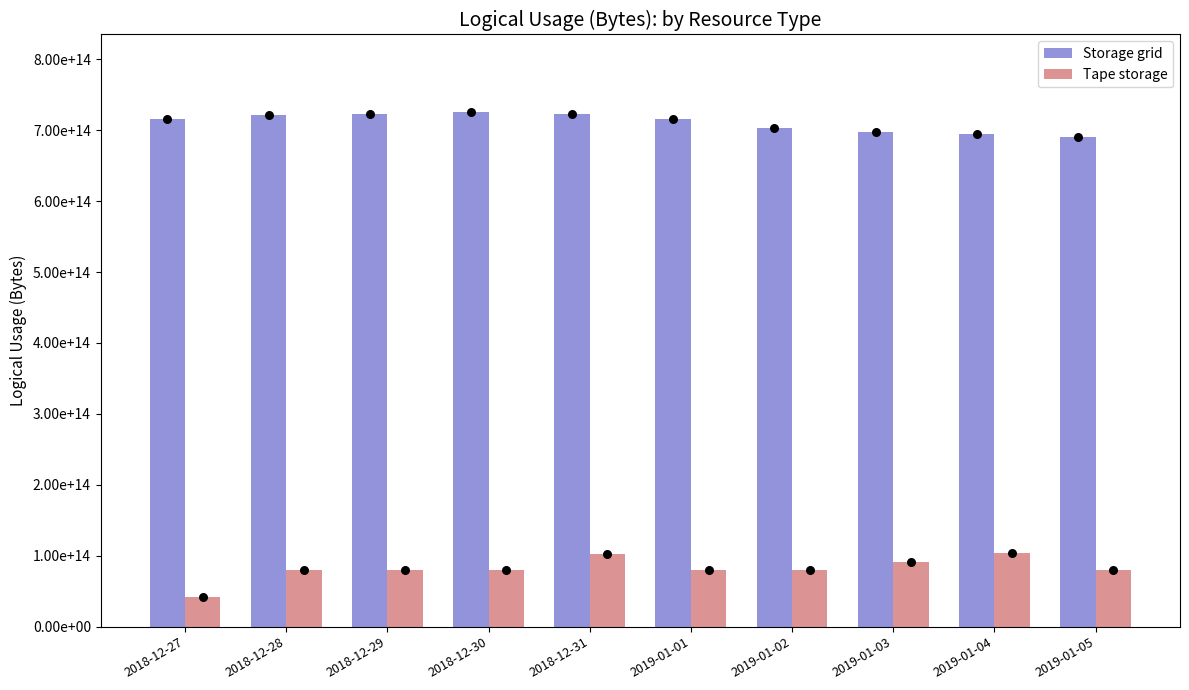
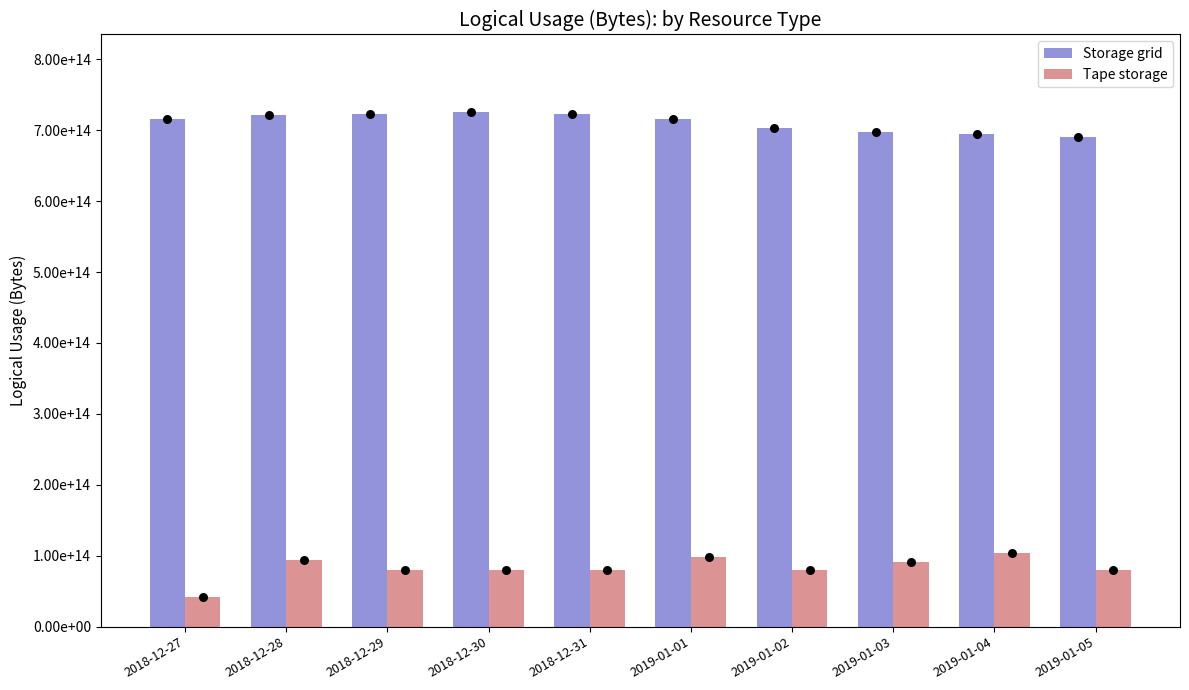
Tape storage, 2018-12-28: 80000000000000 -> 90000000000000
Tape storage, 2018-12-31: 100000000000000 -> 80000000000000
Tape storage, 2019-01-01: 80000000000000 -> 100000000000000
